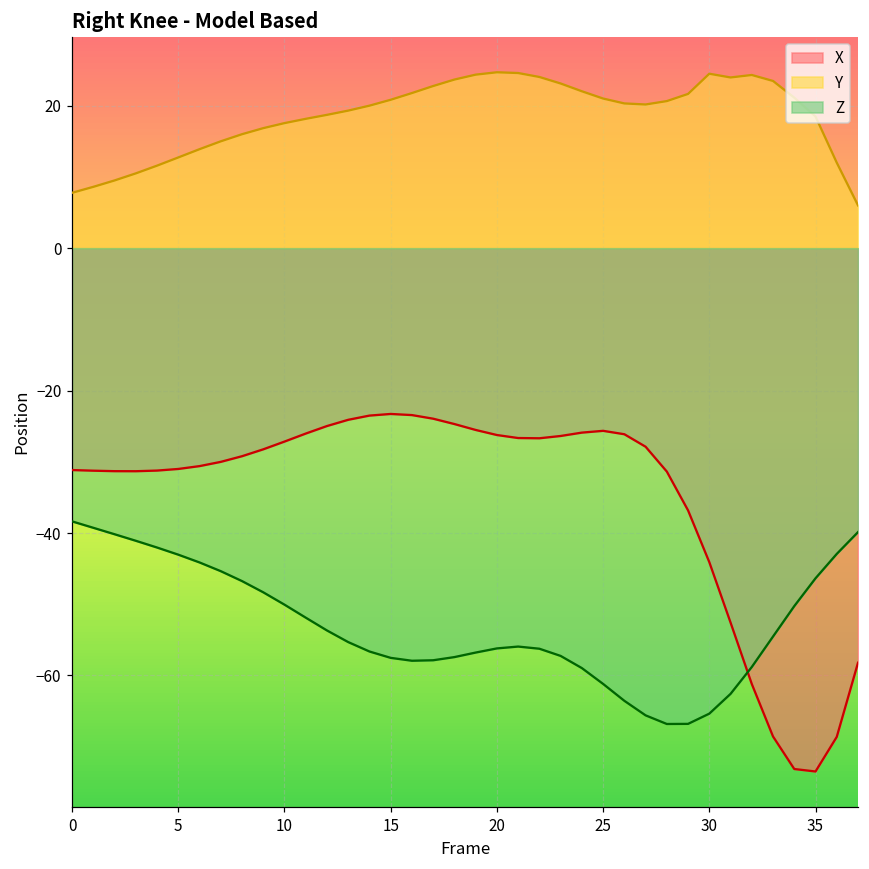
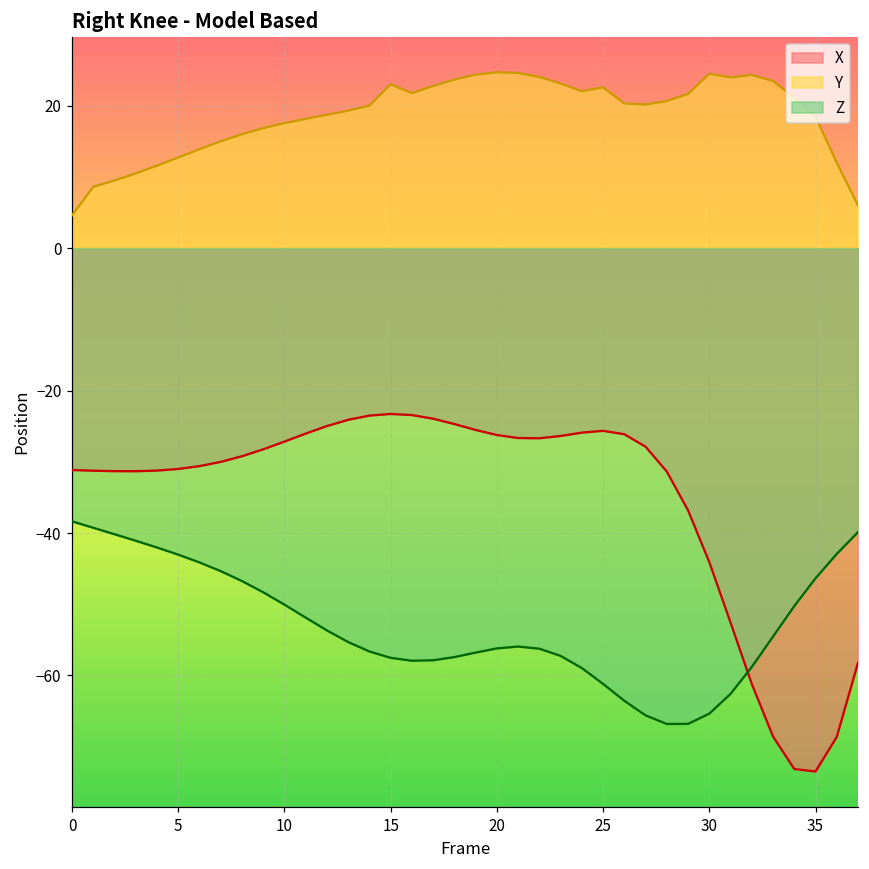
Y, 0: 8 -> 5
Y, 15: 21 -> 23
Y, 25: 21 -> 23
